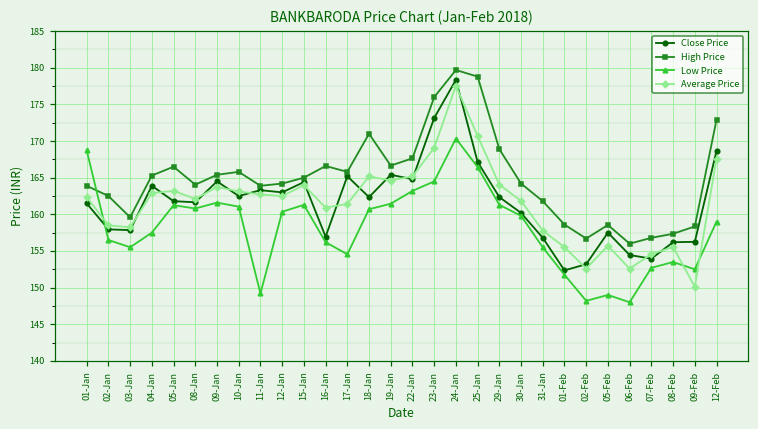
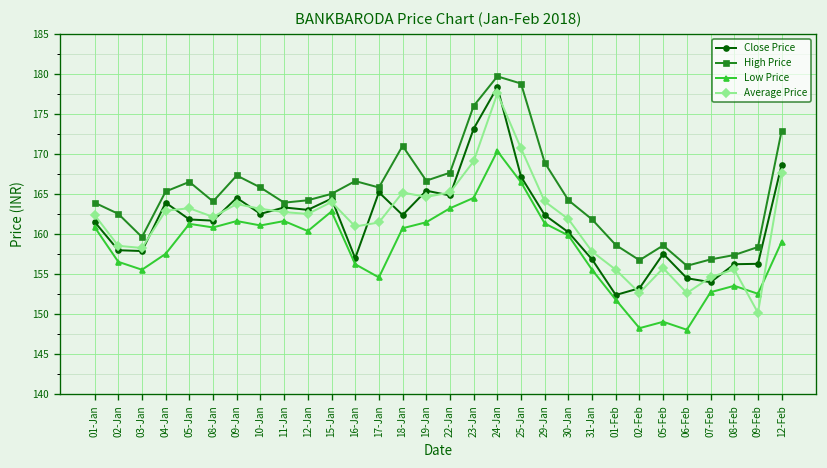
Low Price, 01-Jan: 169 -> 161
High Price, 09-Jan: 165 -> 167
Low Price, 11-Jan: 149 -> 162
Low Price, 15-Jan: 161 -> 163
